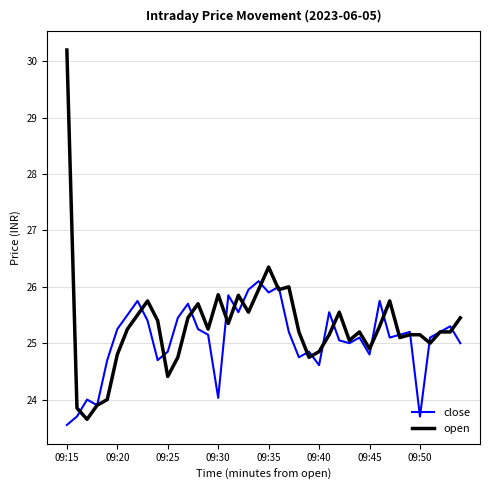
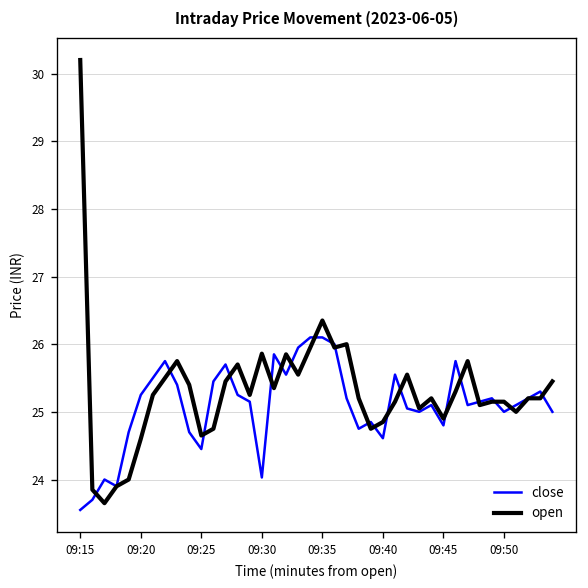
open, 09:20: 24.8 -> 24.6
close, 09:25: 24.9 -> 24.5
open, 09:25: 24.4 -> 24.7
close, 09:35: 25.9 -> 26.1
close, 09:50: 23.7 -> 25.0
